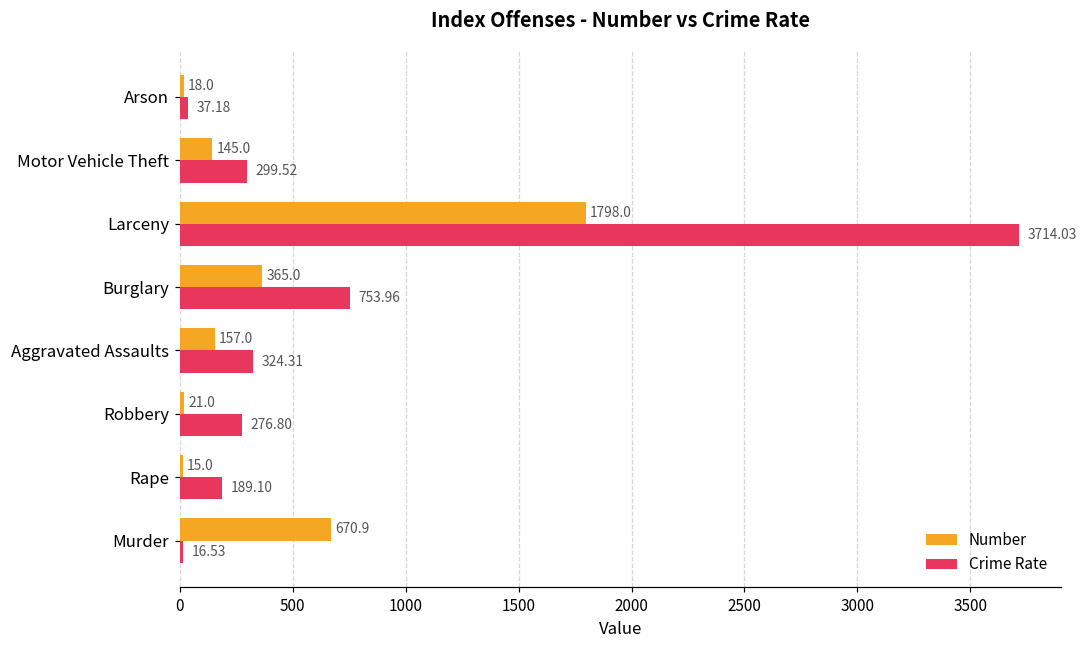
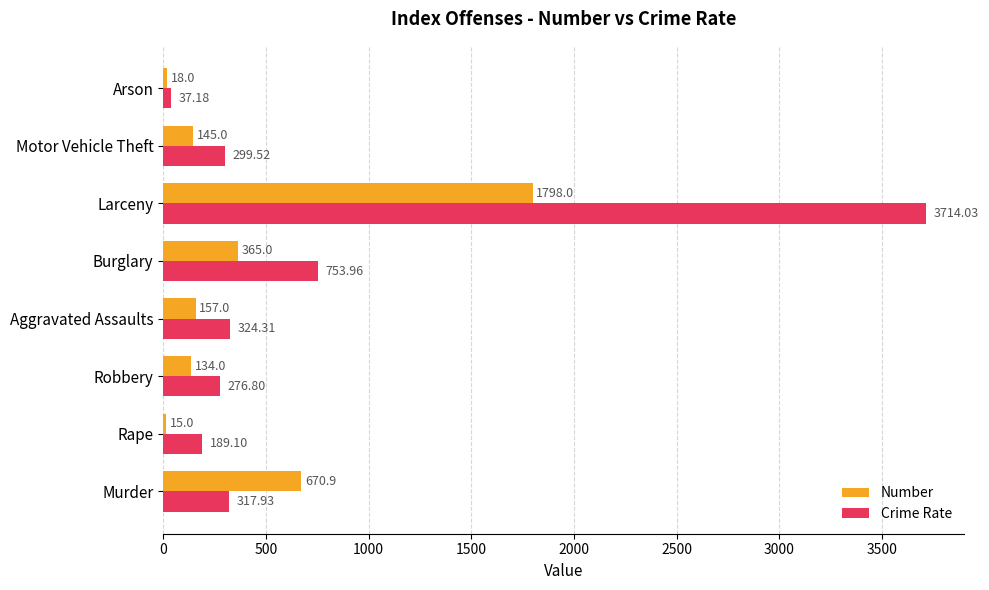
Number, Robbery: 21.0 -> 134.0
Crime Rate, Murder: 16.53 -> 317.93
